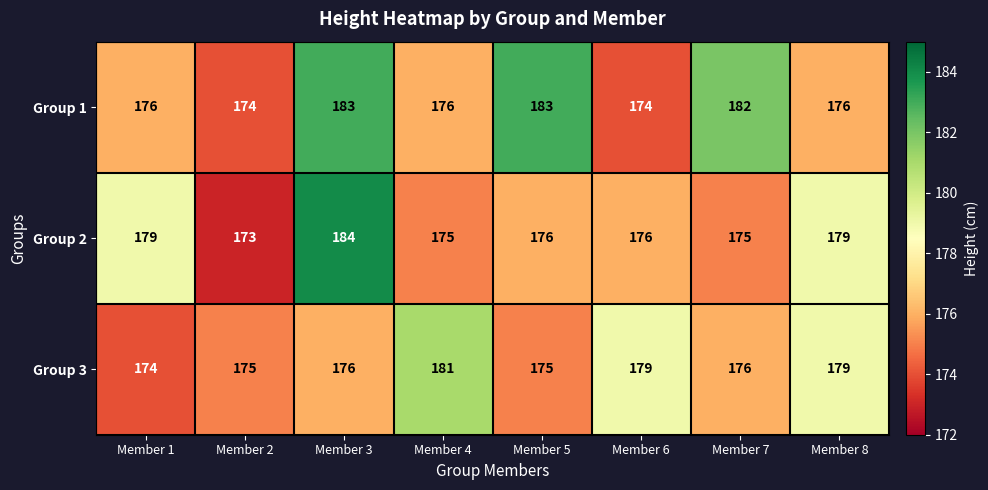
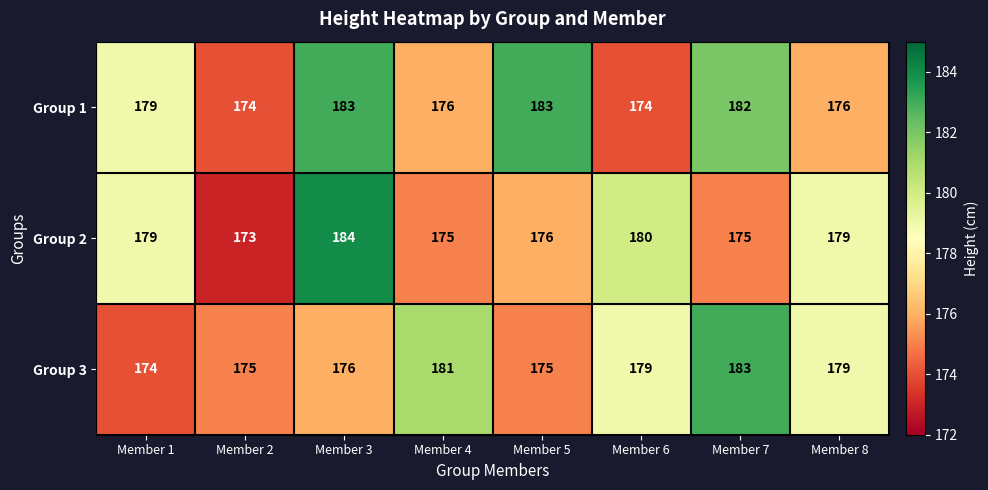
Group 1, Member 1: 176 -> 179
Group 2, Member 6: 176 -> 180
Group 3, Member 7: 176 -> 183
